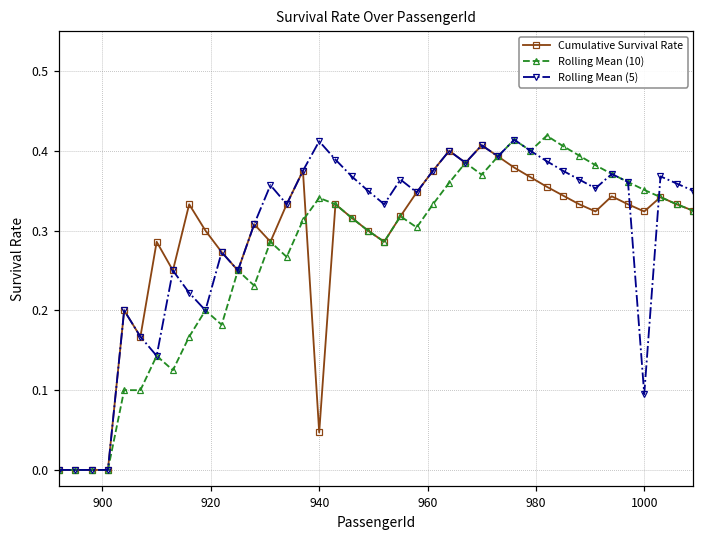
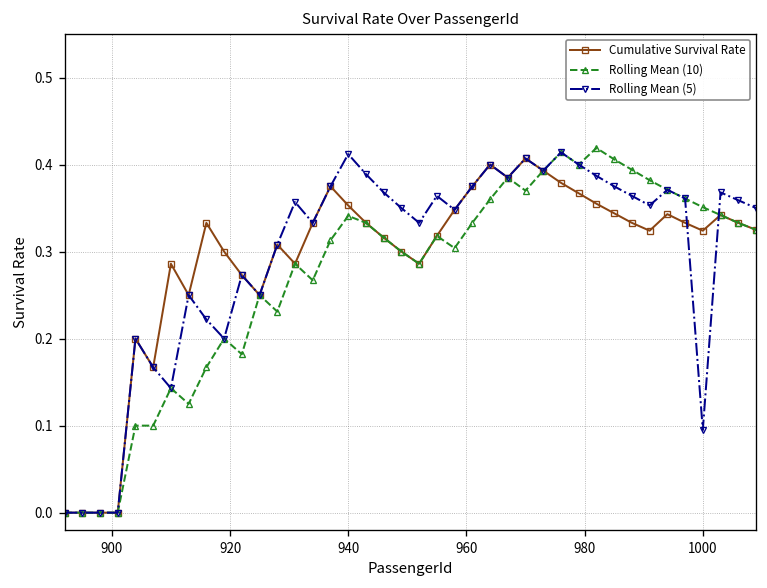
Cumulative Survival Rate, 940: 0.05 -> 0.35
